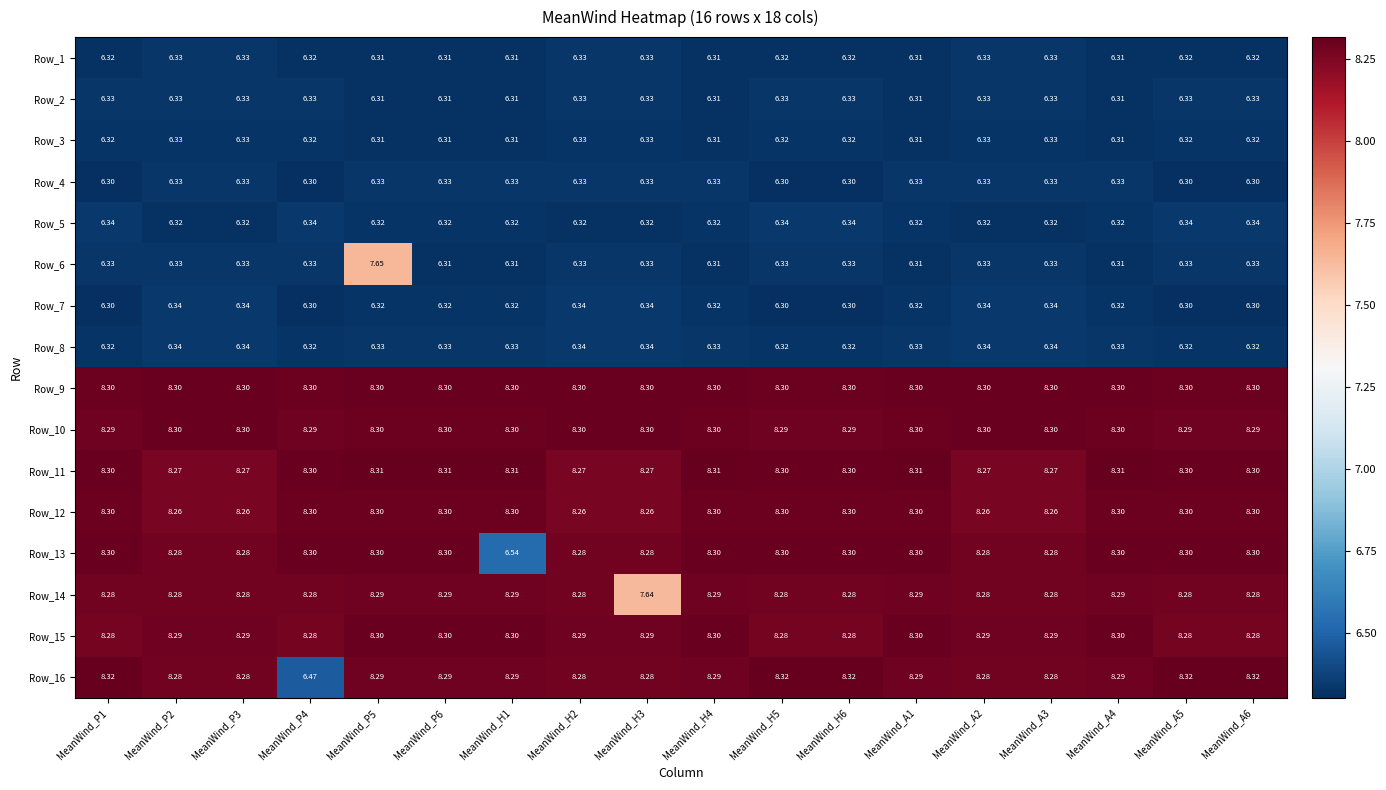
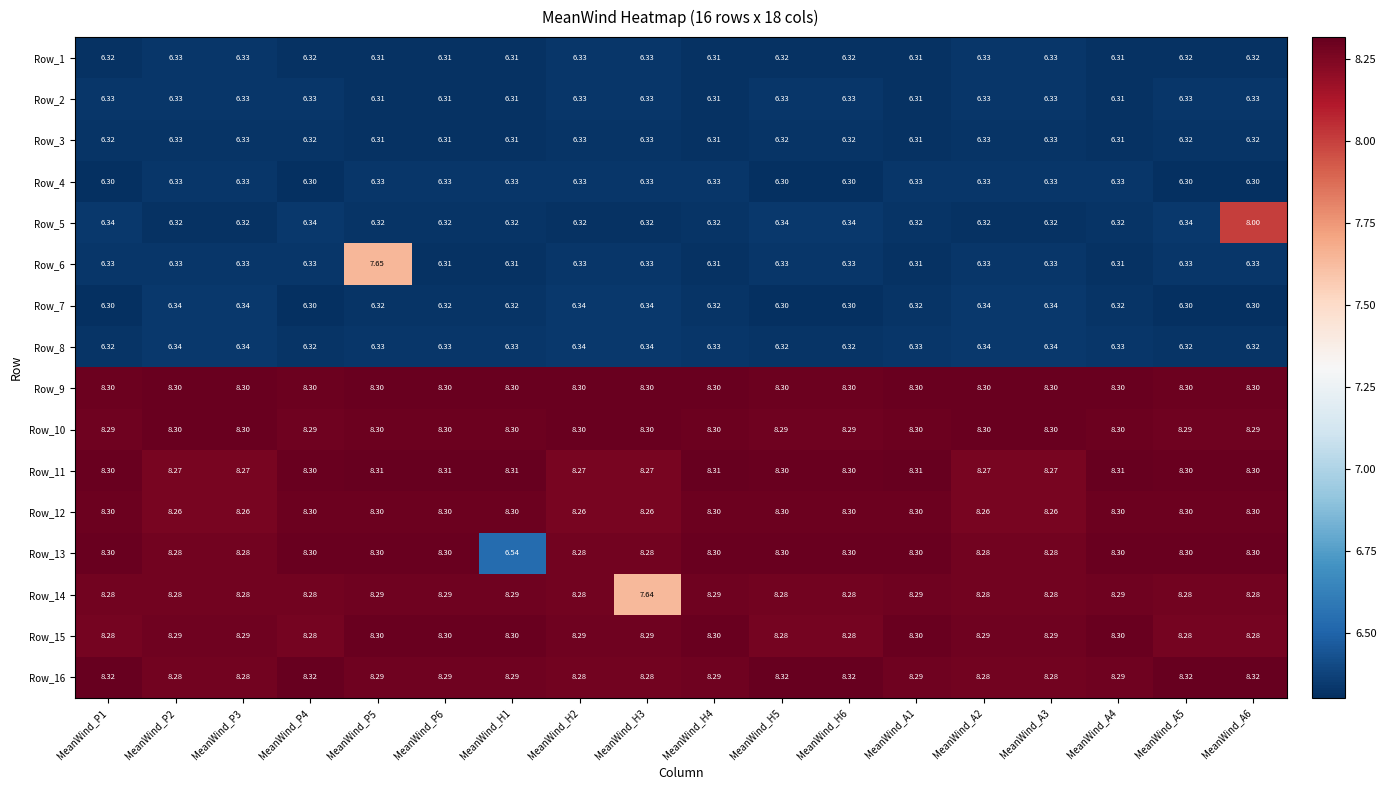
Row_5, MeanWind_A6: 6.34 -> 8.00
Row_16, MeanWind_P4: 6.47 -> 8.32
